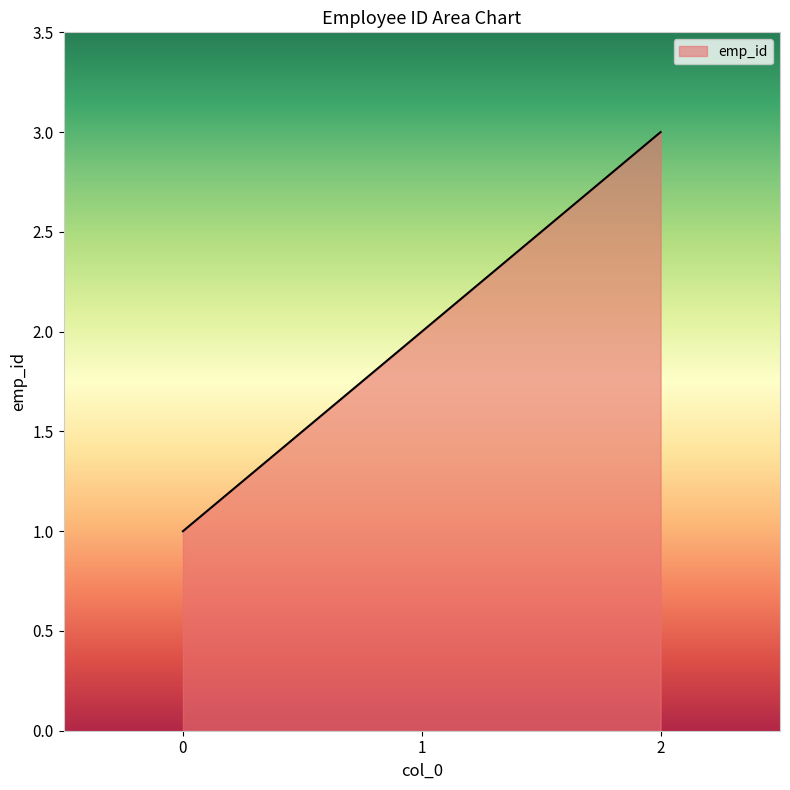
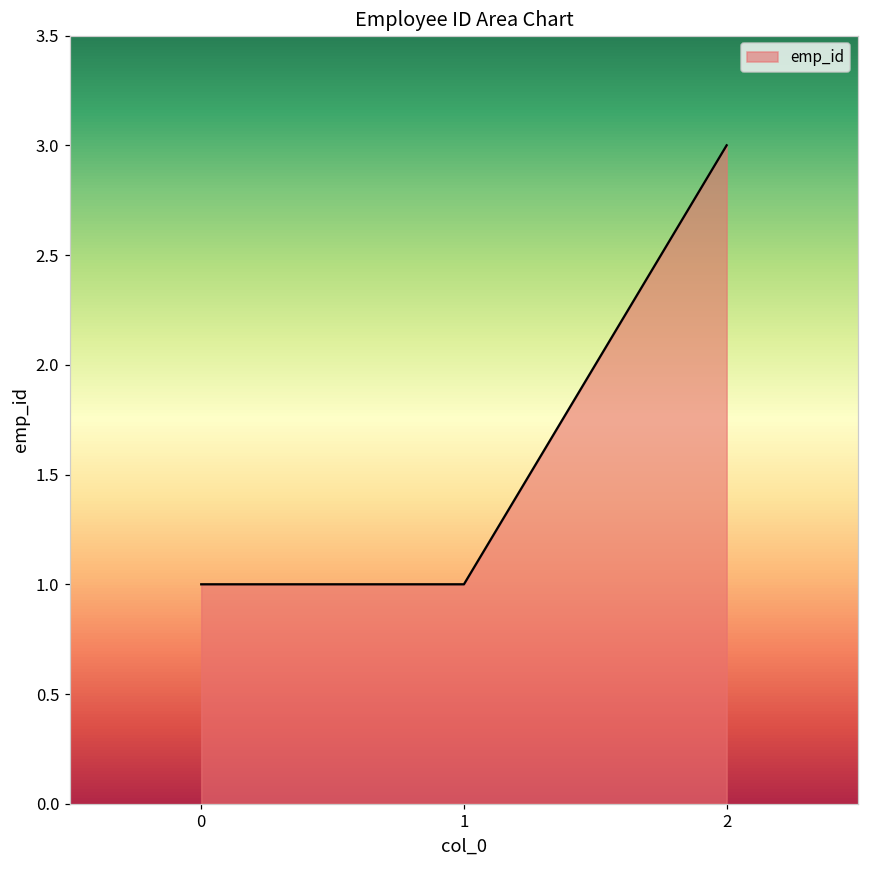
1: 2 -> 1
